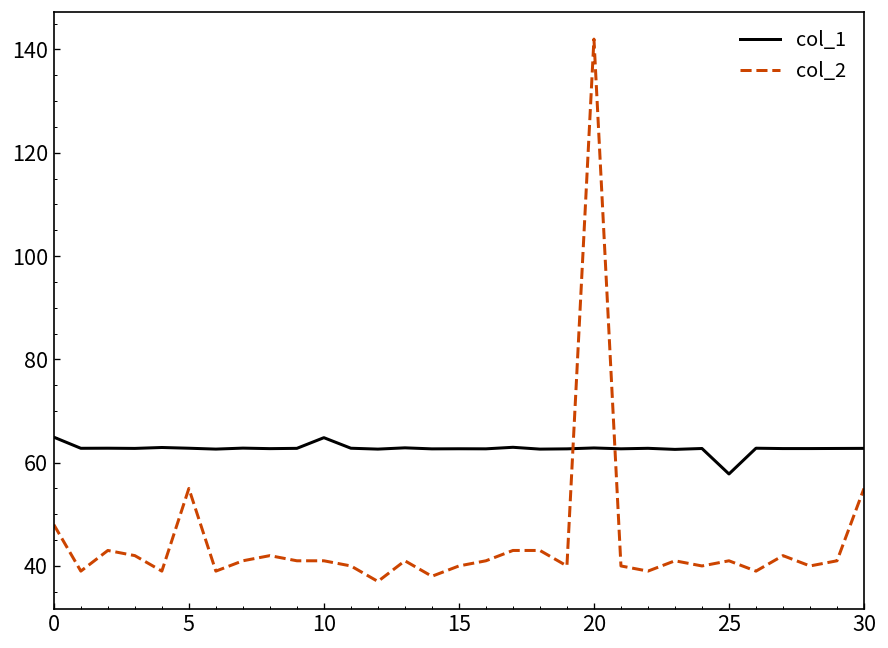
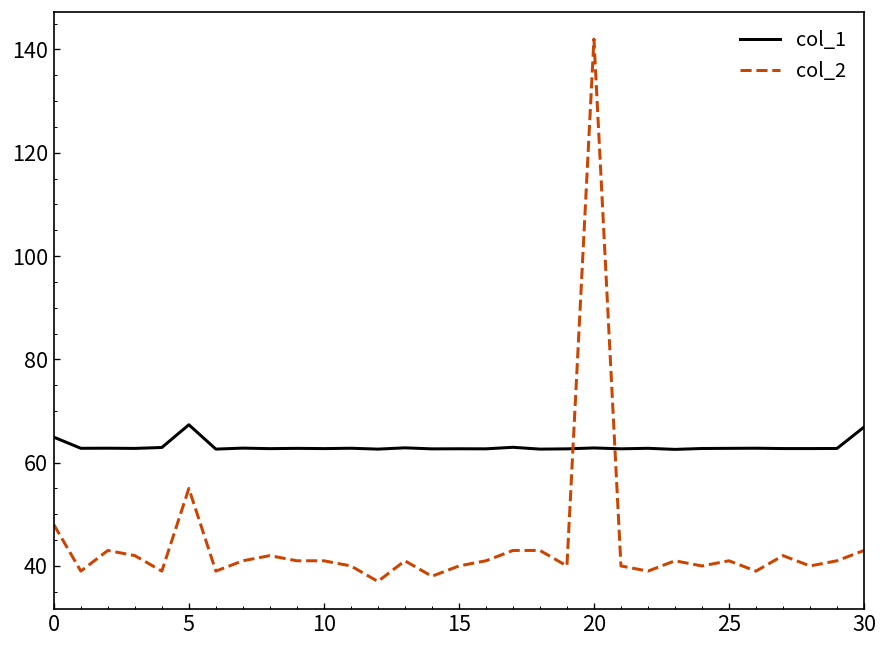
col_1, 5: 63 -> 67
col_1, 10: 65 -> 63
col_1, 25: 58 -> 63
col_1, 30: 63 -> 67
col_2, 30: 55 -> 43
